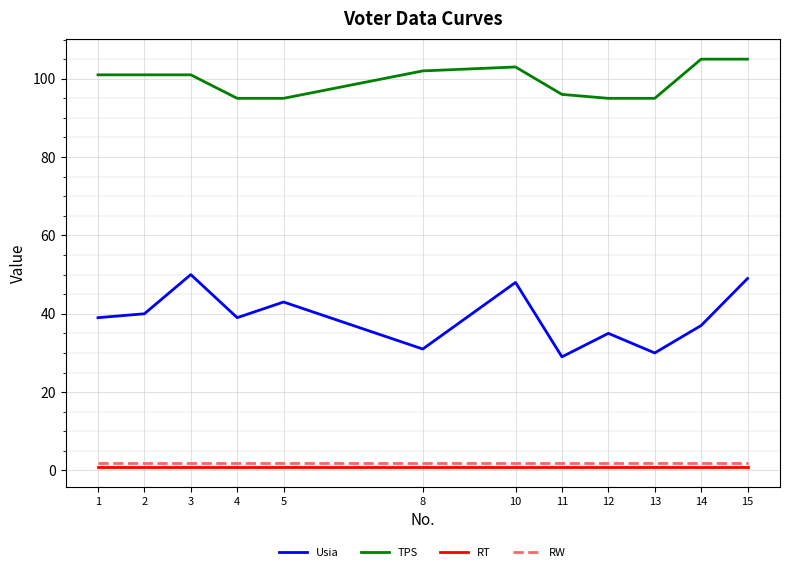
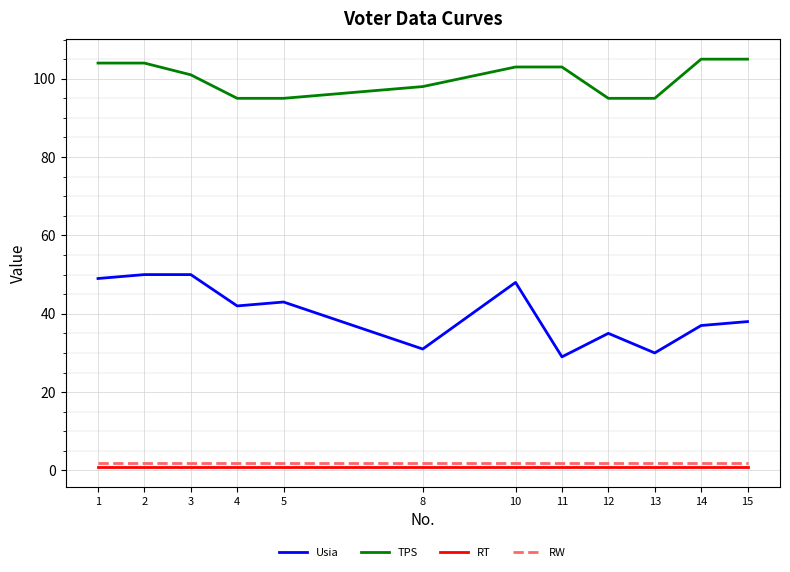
Usia, 1: 39 -> 49
TPS, 1: 101 -> 104
Usia, 2: 40 -> 50
TPS, 2: 101 -> 104
Usia, 4: 39 -> 42
TPS, 8: 102 -> 98
TPS, 11: 96 -> 103
Usia, 15: 49 -> 38
